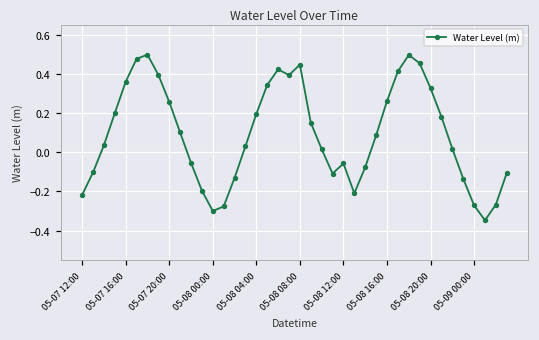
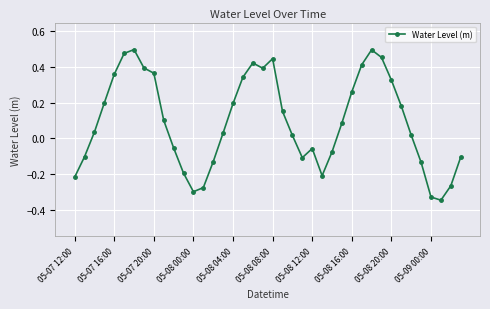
05-07 20:00: 0.26 -> 0.37
05-09 00:00: -0.27 -> -0.33
